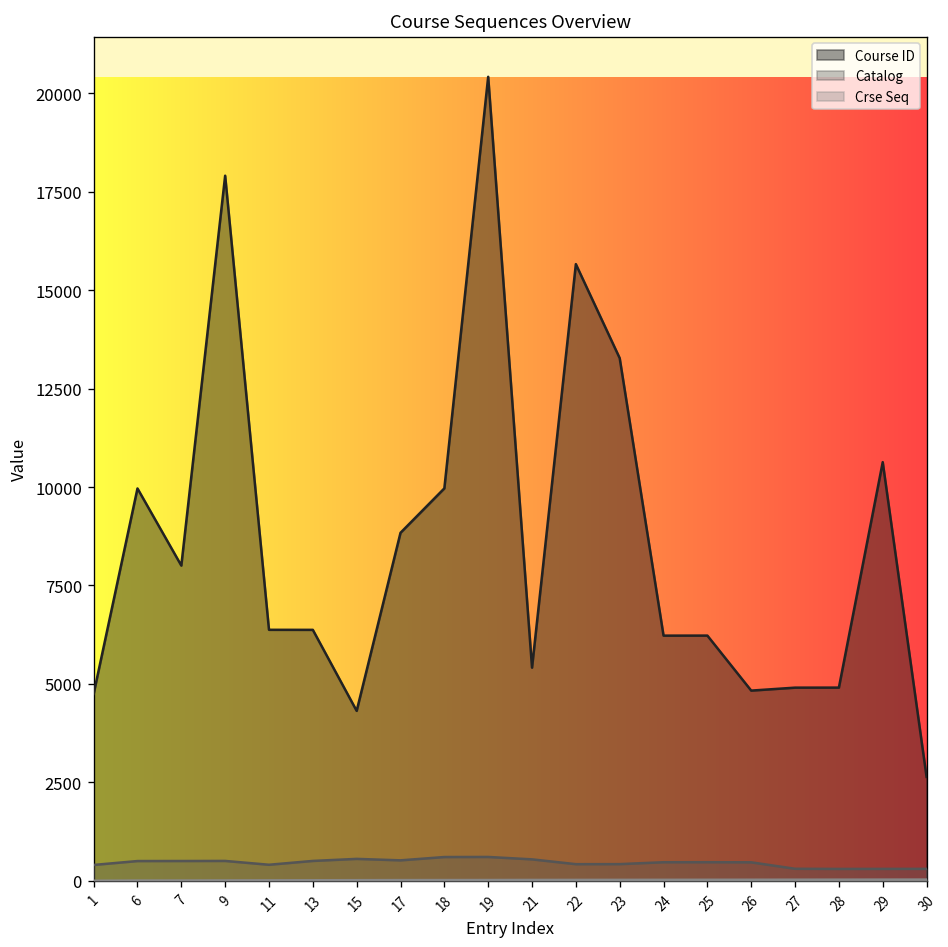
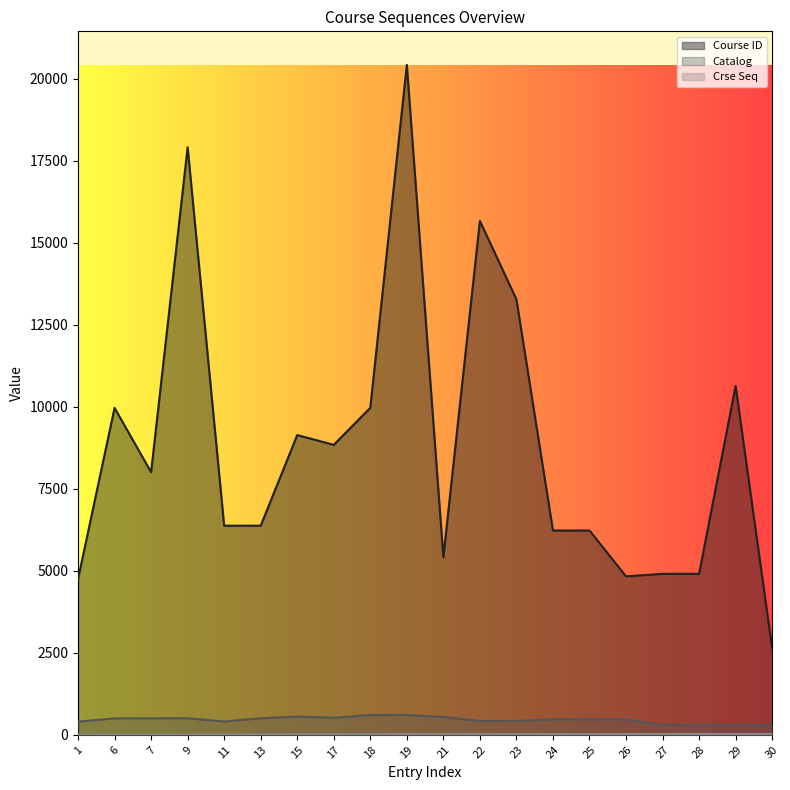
Course ID, 15: 4300 -> 9100
